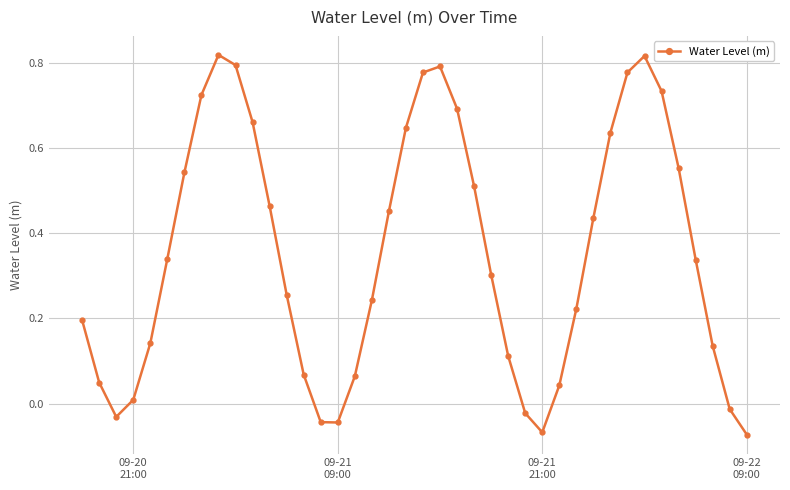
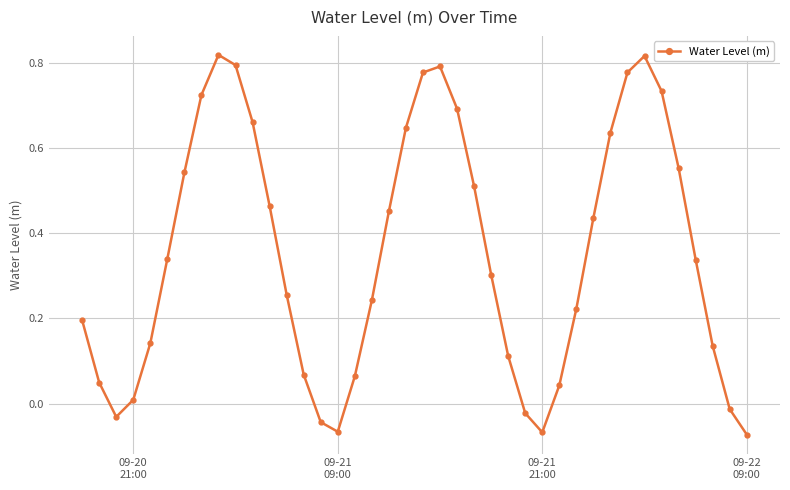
09-21 09:00: -0.04 -> -0.07
